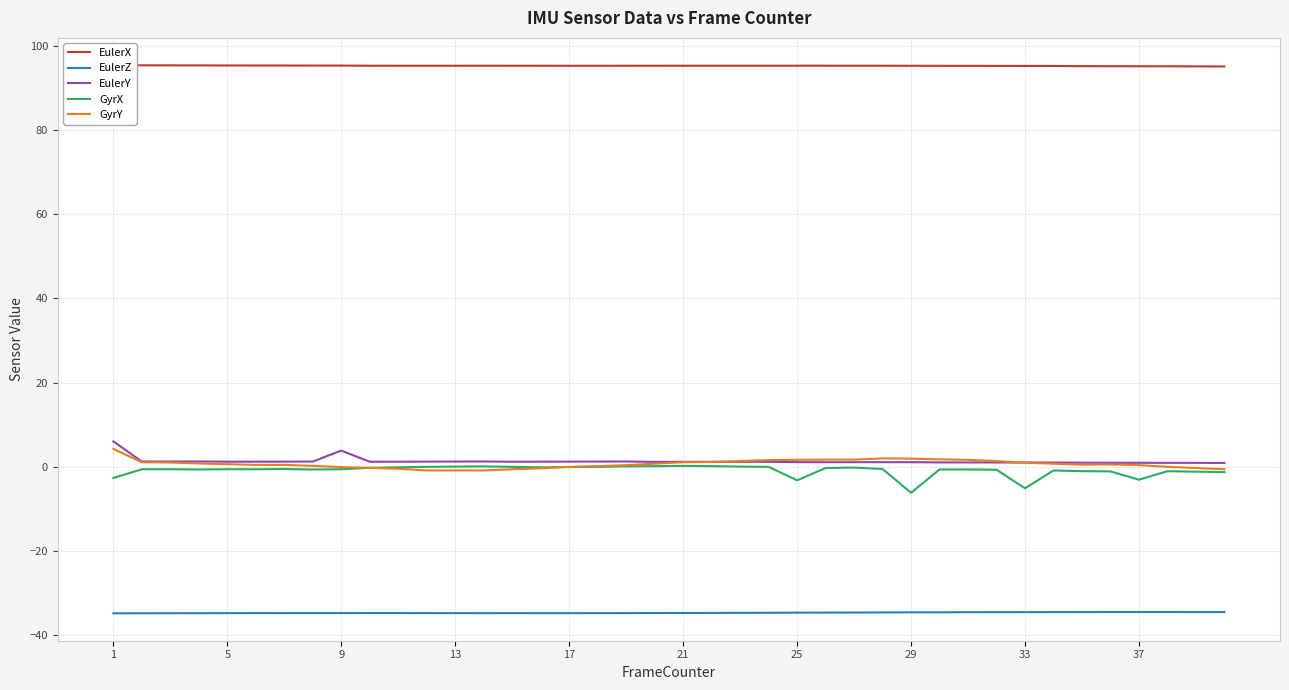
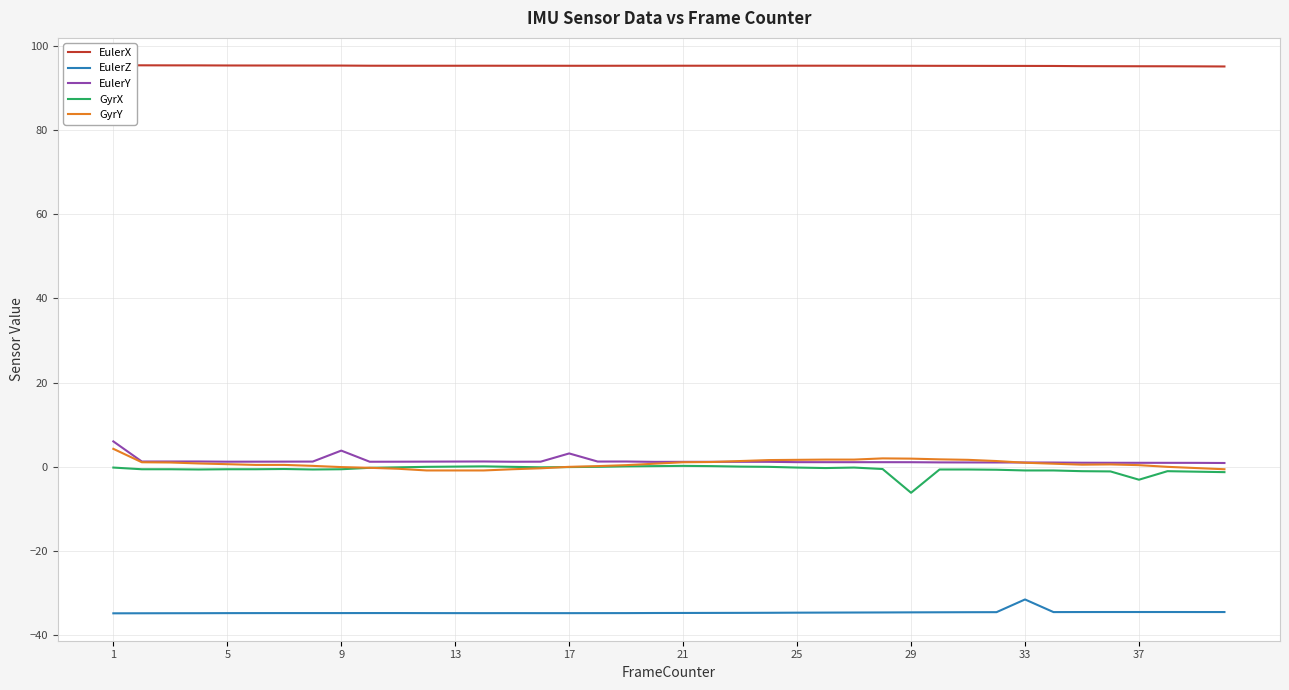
GyrX, 1: -3 -> 0
EulerY, 17: 1 -> 3
GyrX, 25: -3 -> 0
EulerZ, 33: -34 -> -31
GyrX, 33: -5 -> -1
